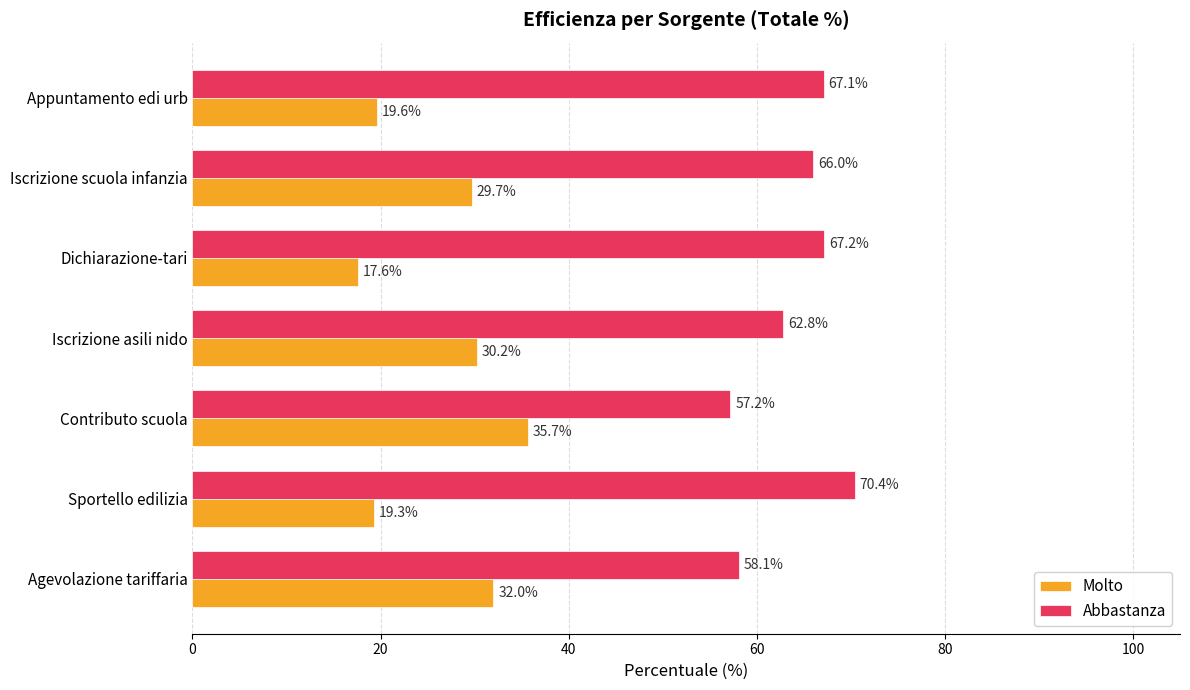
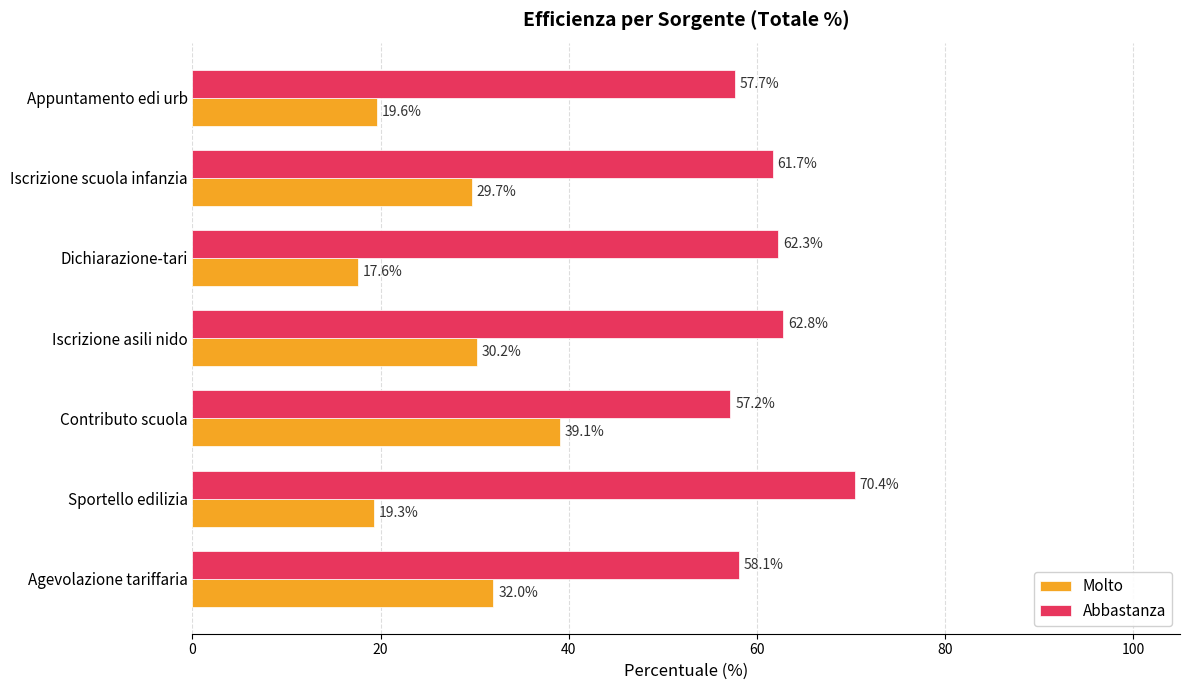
Abbastanza, Appuntamento edi urb: 67.1% -> 57.7%
Abbastanza, Iscrizione scuola infanzia: 66.0% -> 61.7%
Abbastanza, Dichiarazione-tari: 67.2% -> 62.3%
Molto, Contributo scuola: 35.7% -> 39.1%
